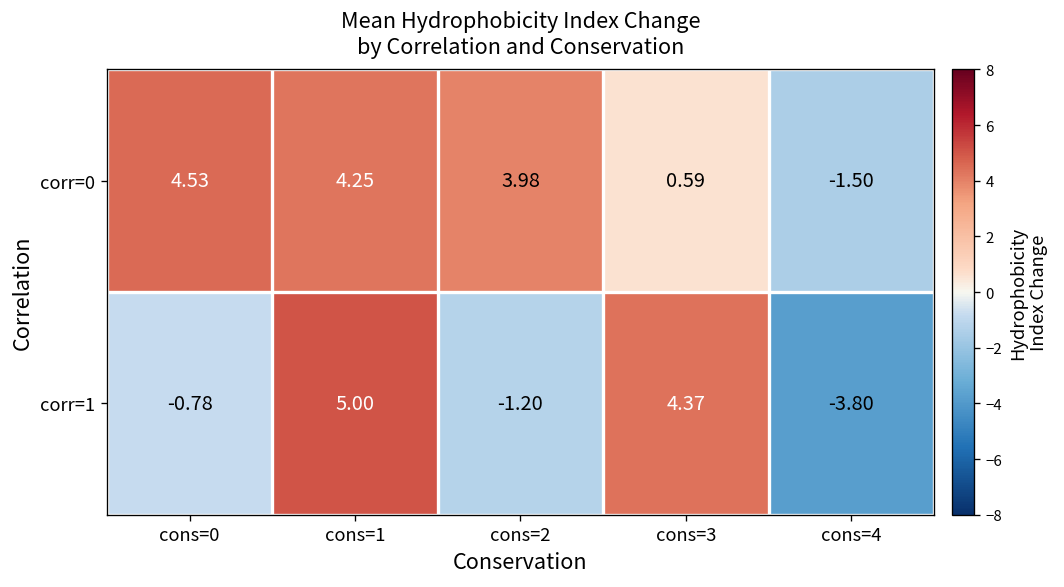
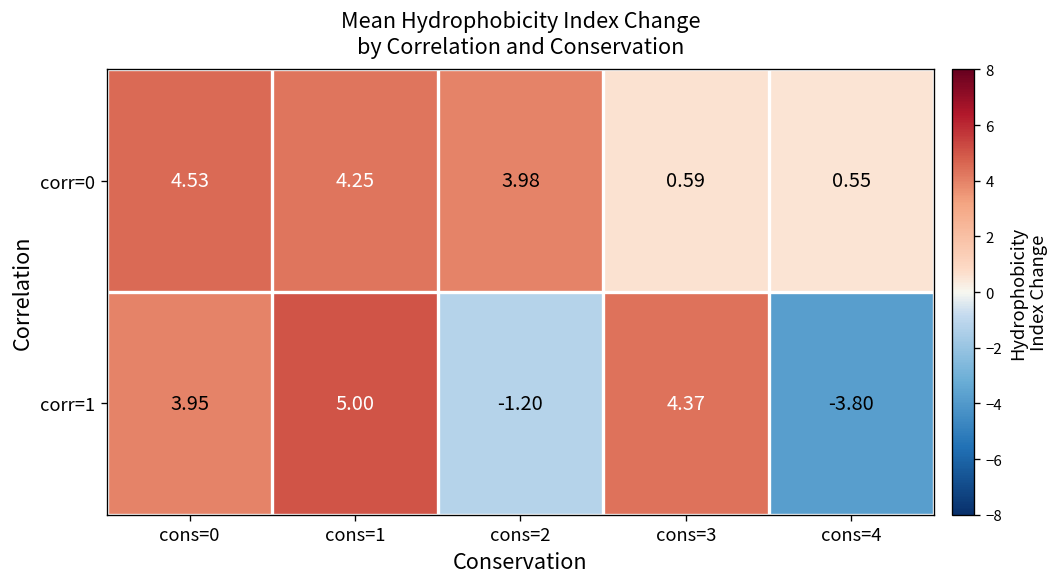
corr=0, cons=4: -1.50 -> 0.55
corr=1, cons=0: -0.78 -> 3.95
